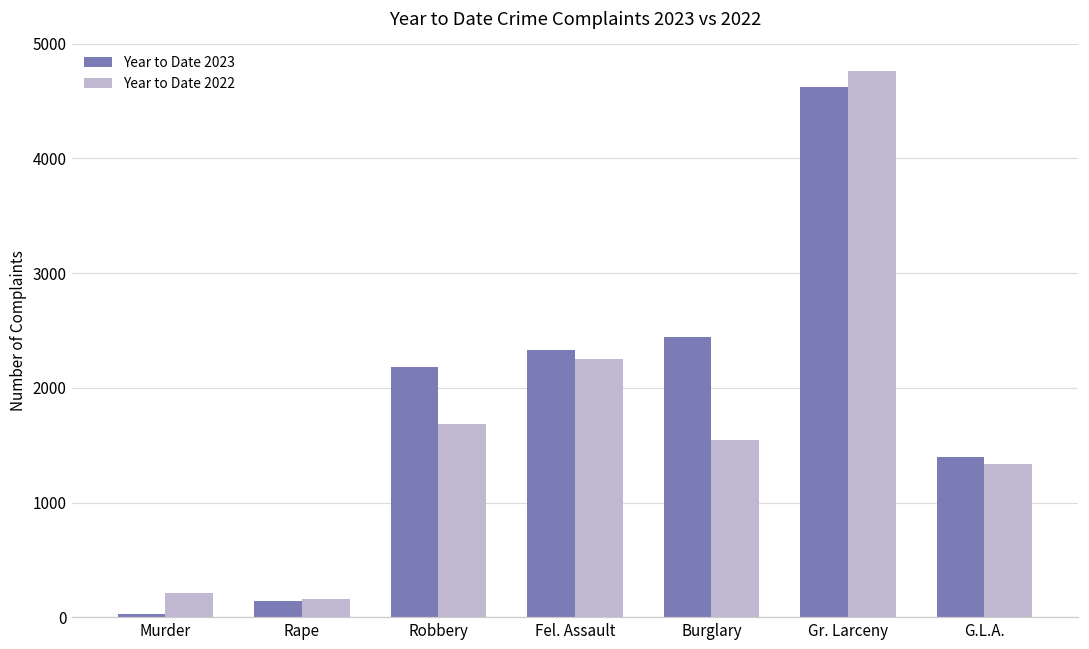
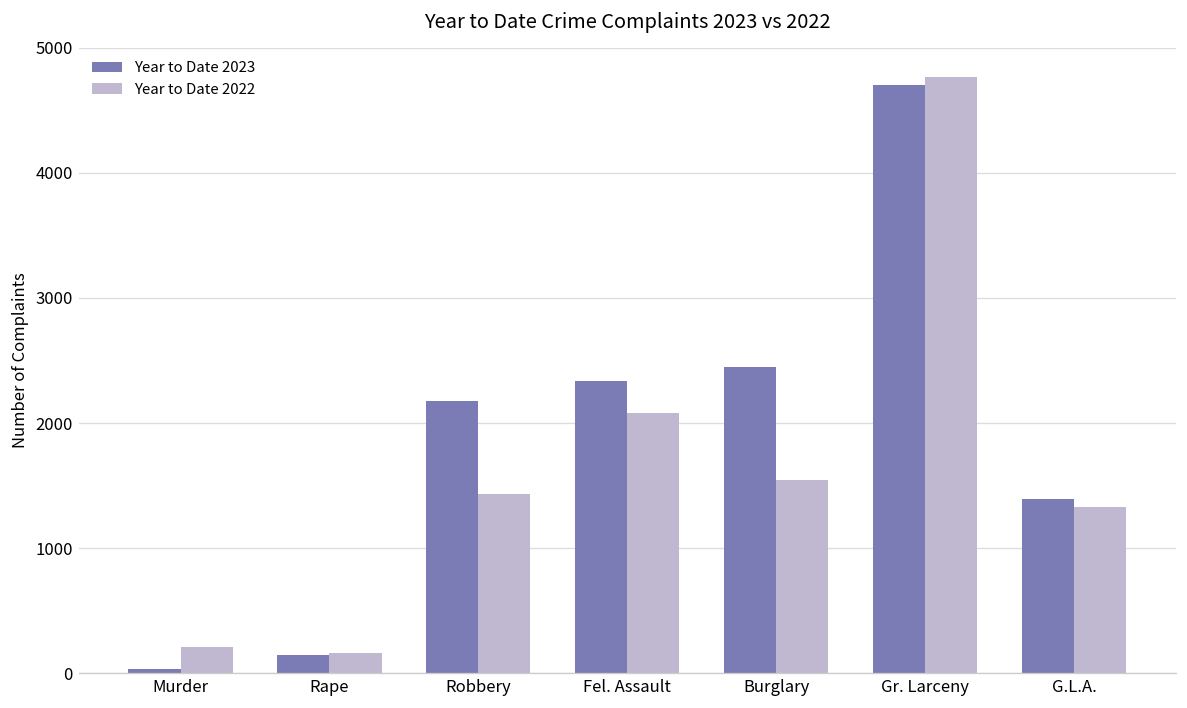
Year to Date 2022, Robbery: 1690 -> 1440
Year to Date 2022, Fel. Assault: 2250 -> 2080
Year to Date 2023, Gr. Larceny: 4620 -> 4700
